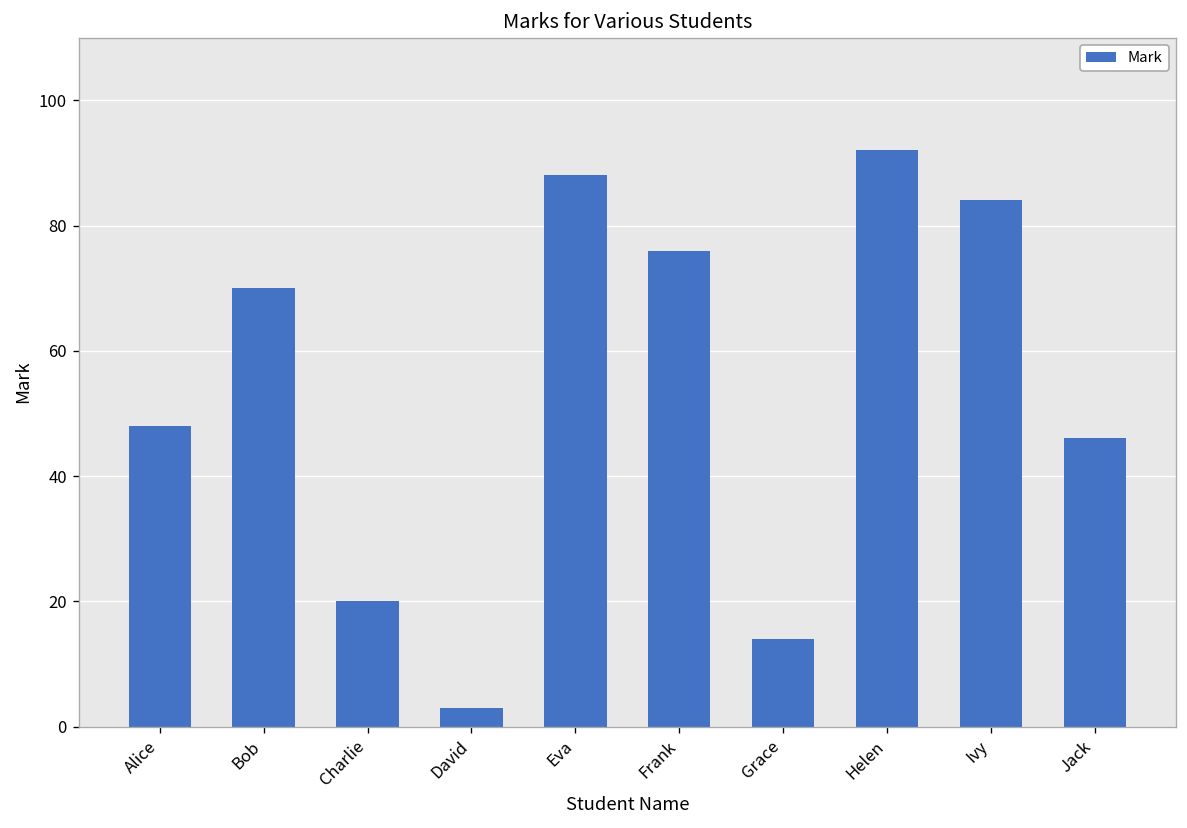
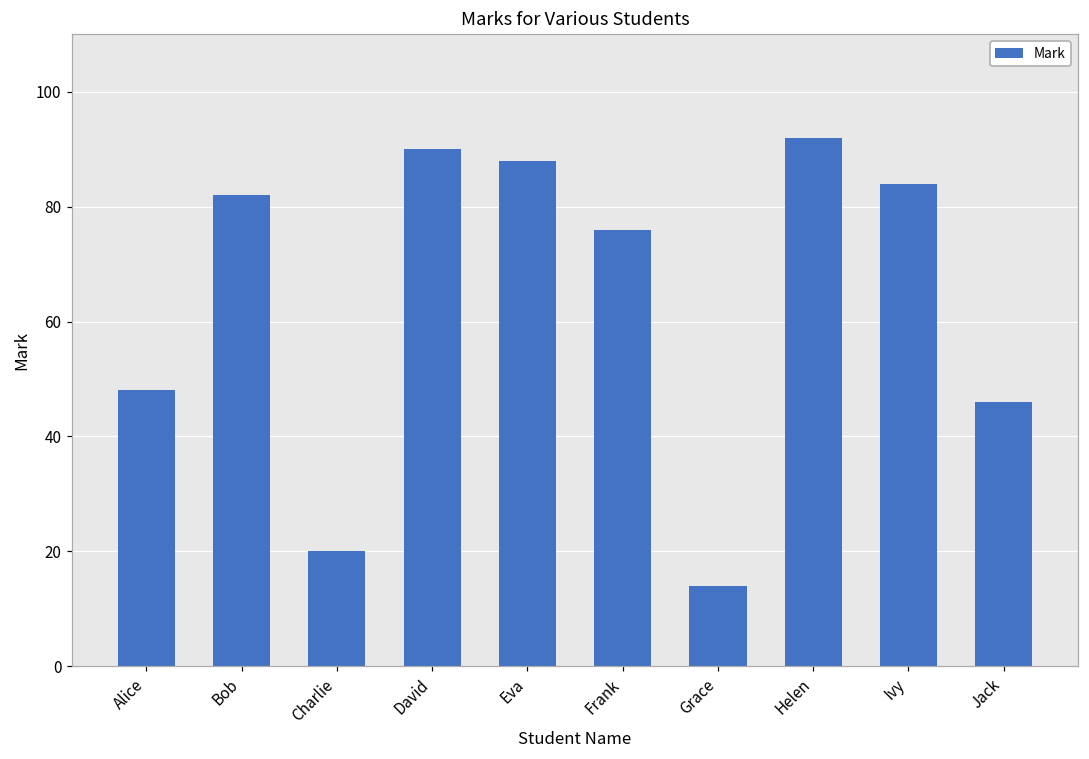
Bob: 70 -> 82
David: 3 -> 90
